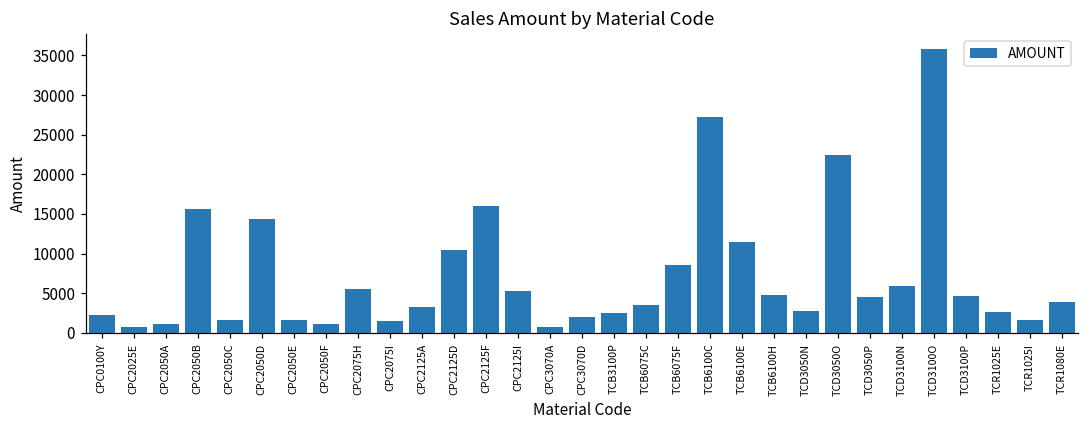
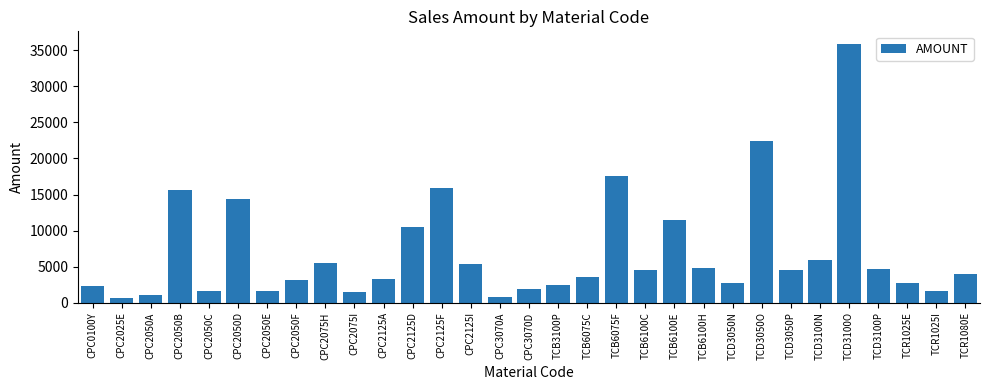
CPC2050F: 1000 -> 3000
TCB6075F: 9000 -> 18000
TCB6100C: 27000 -> 5000
